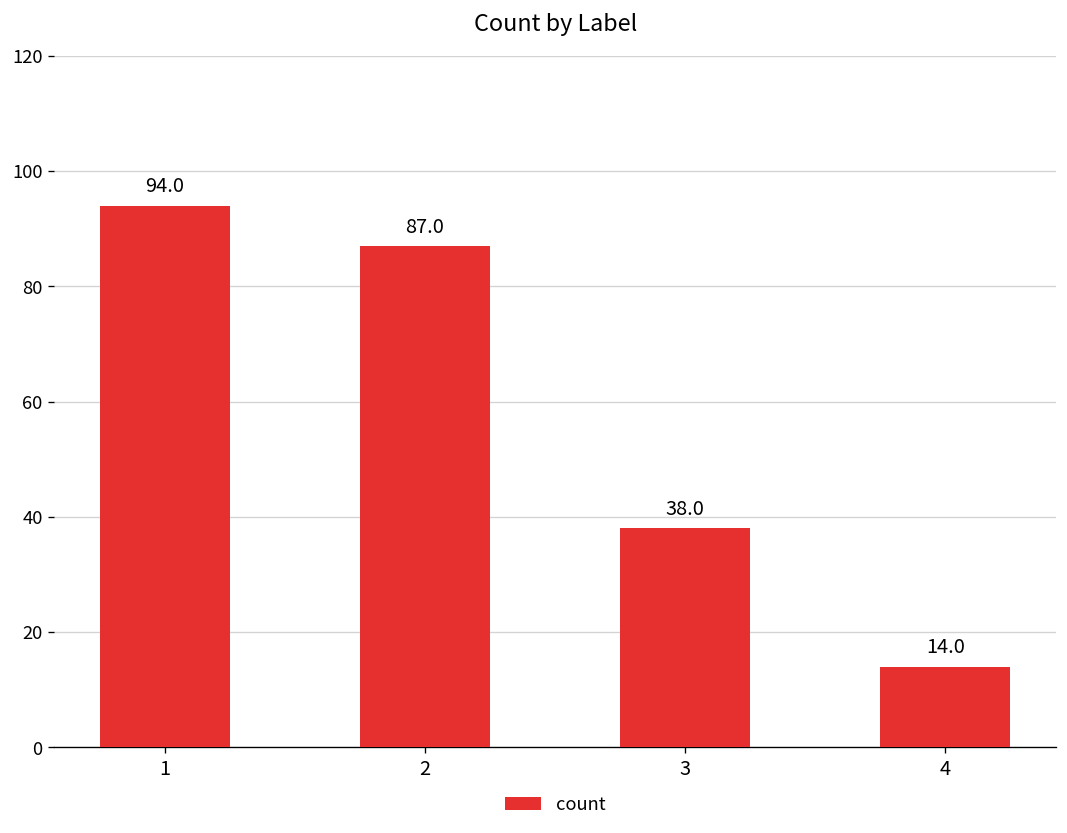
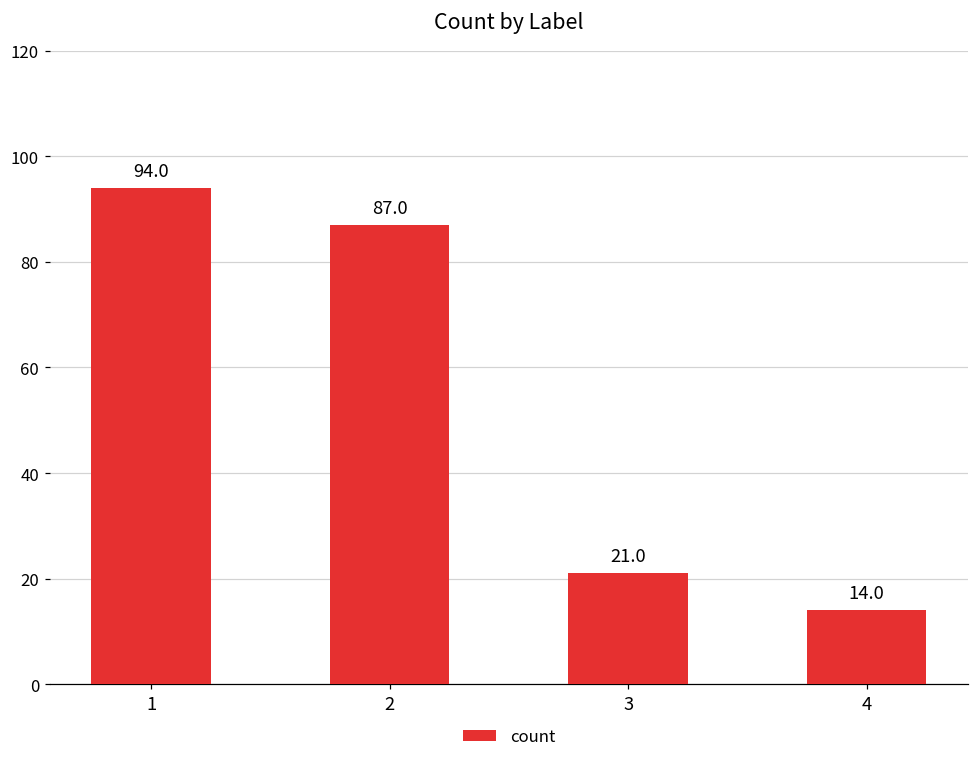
3: 38.0 -> 21.0
